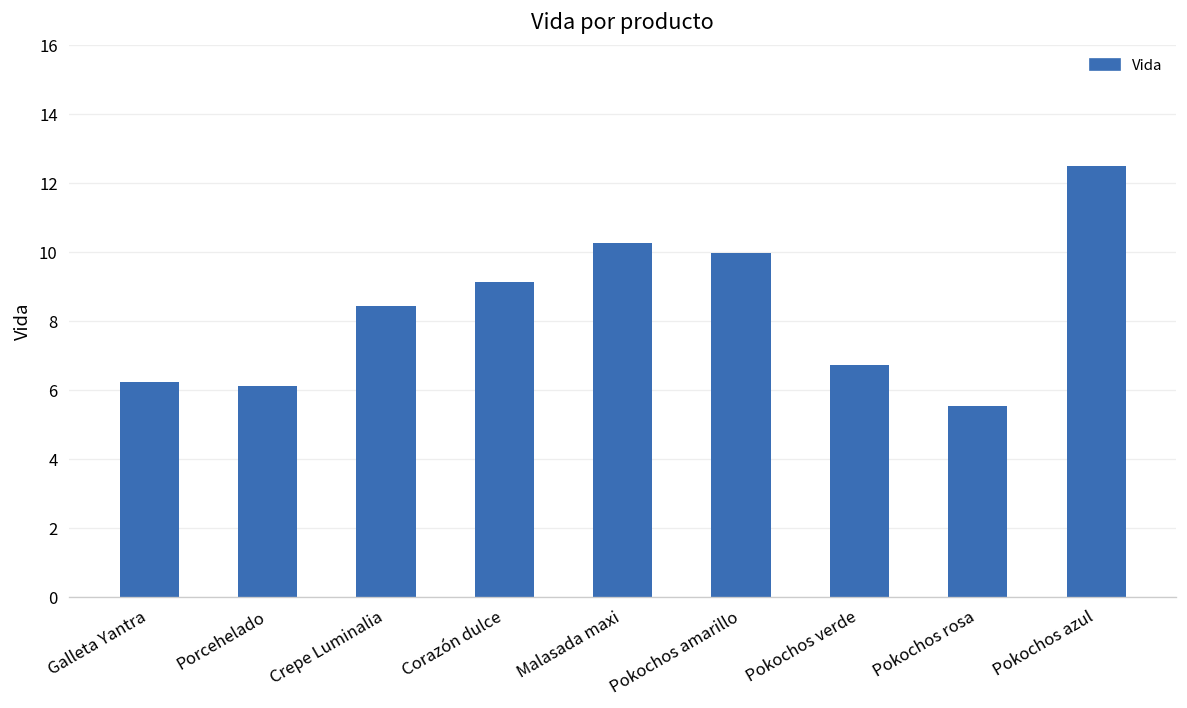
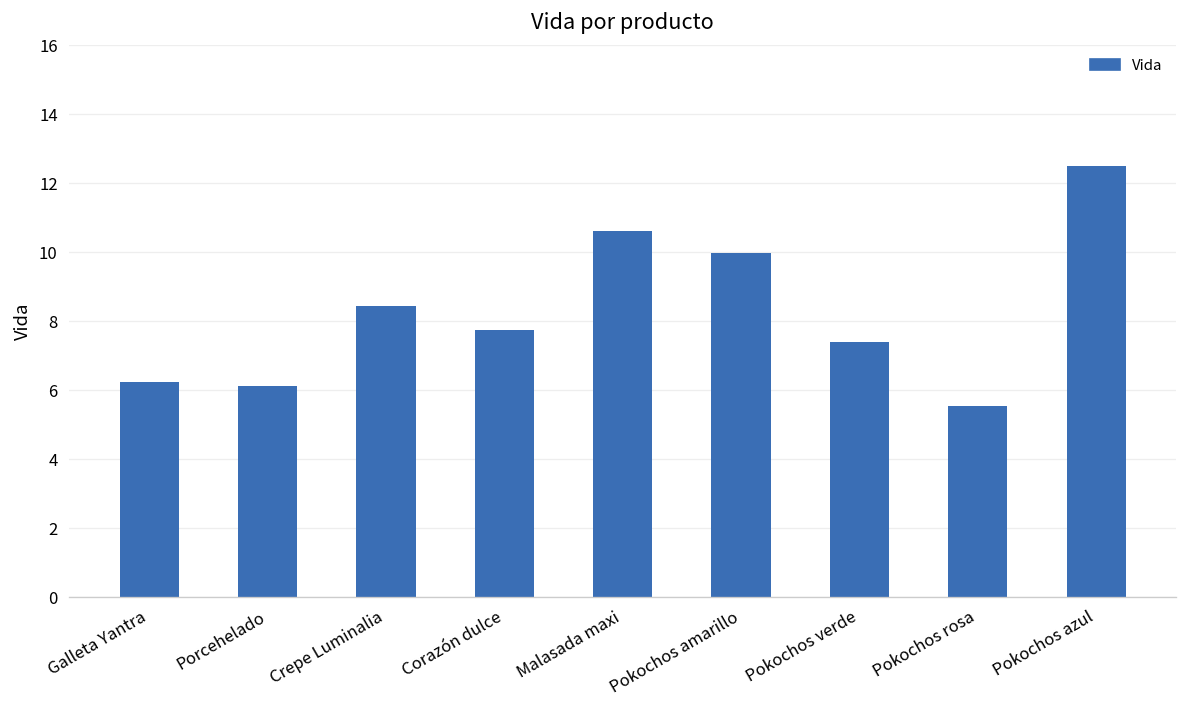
Corazón dulce: 9.2 -> 7.7
Malasada maxi: 10.3 -> 10.6
Pokochos verde: 6.7 -> 7.4
